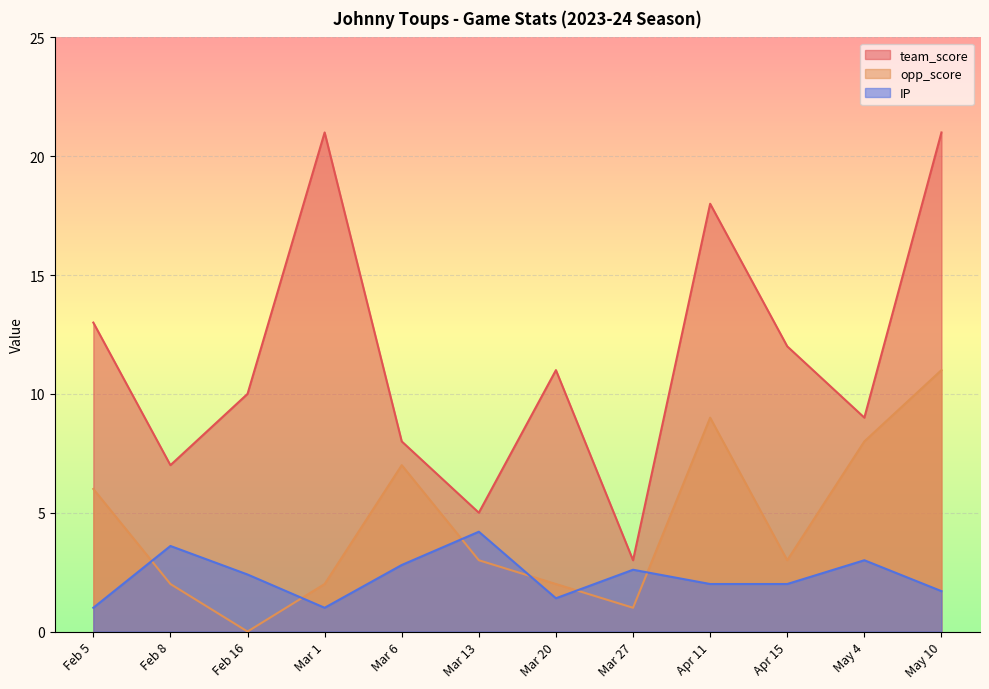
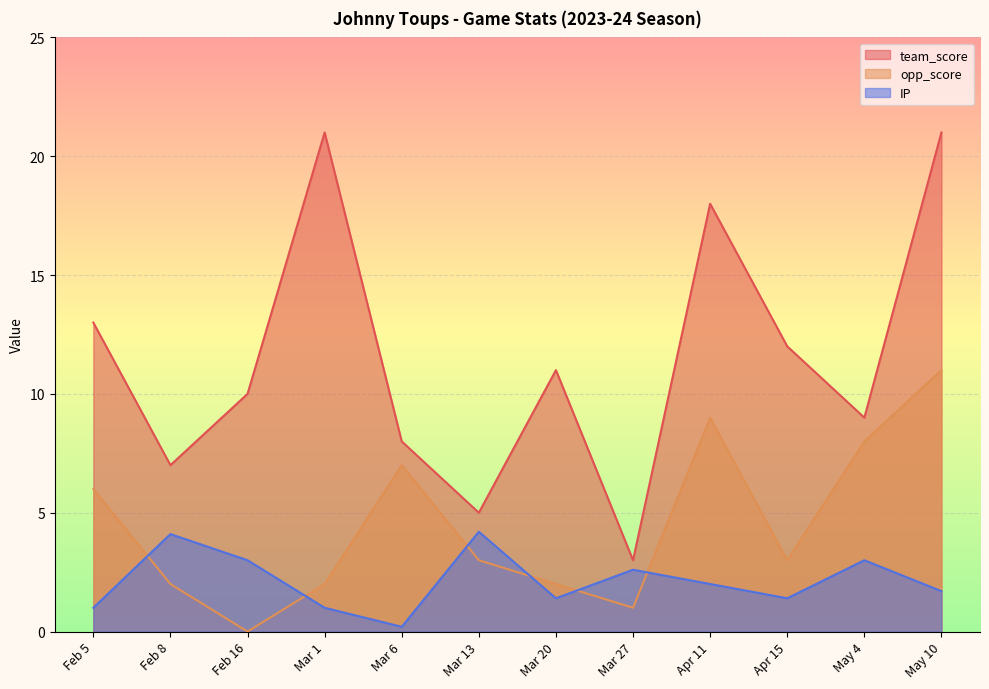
IP, Feb 8: 3.6 -> 4.1
IP, Feb 16: 2.4 -> 3.0
IP, Mar 6: 2.8 -> 0.2
IP, Apr 15: 2.0 -> 1.4
